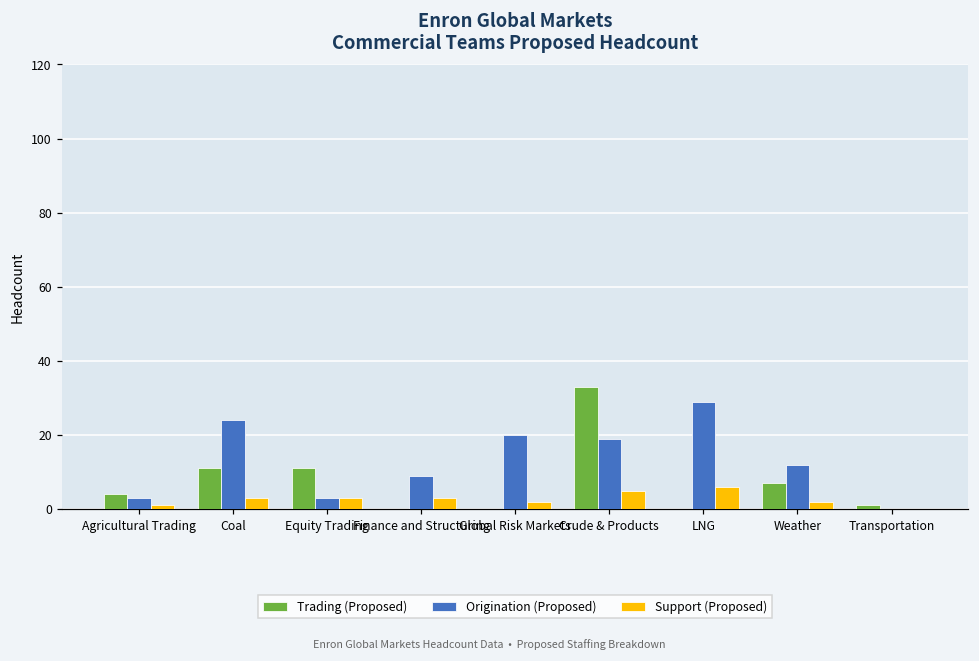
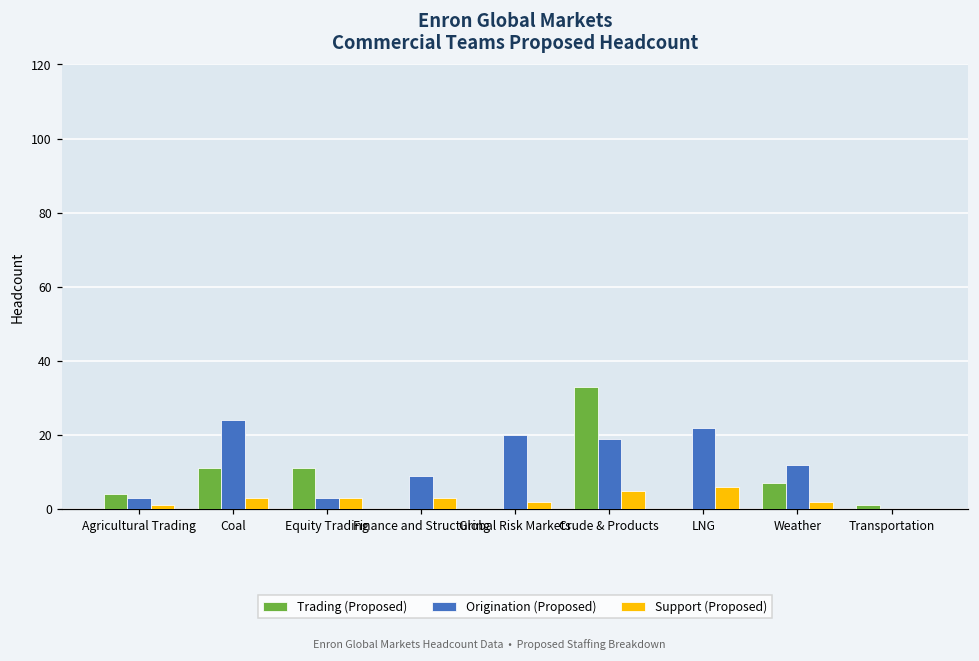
Origination (Proposed), LNG: 29 -> 22
